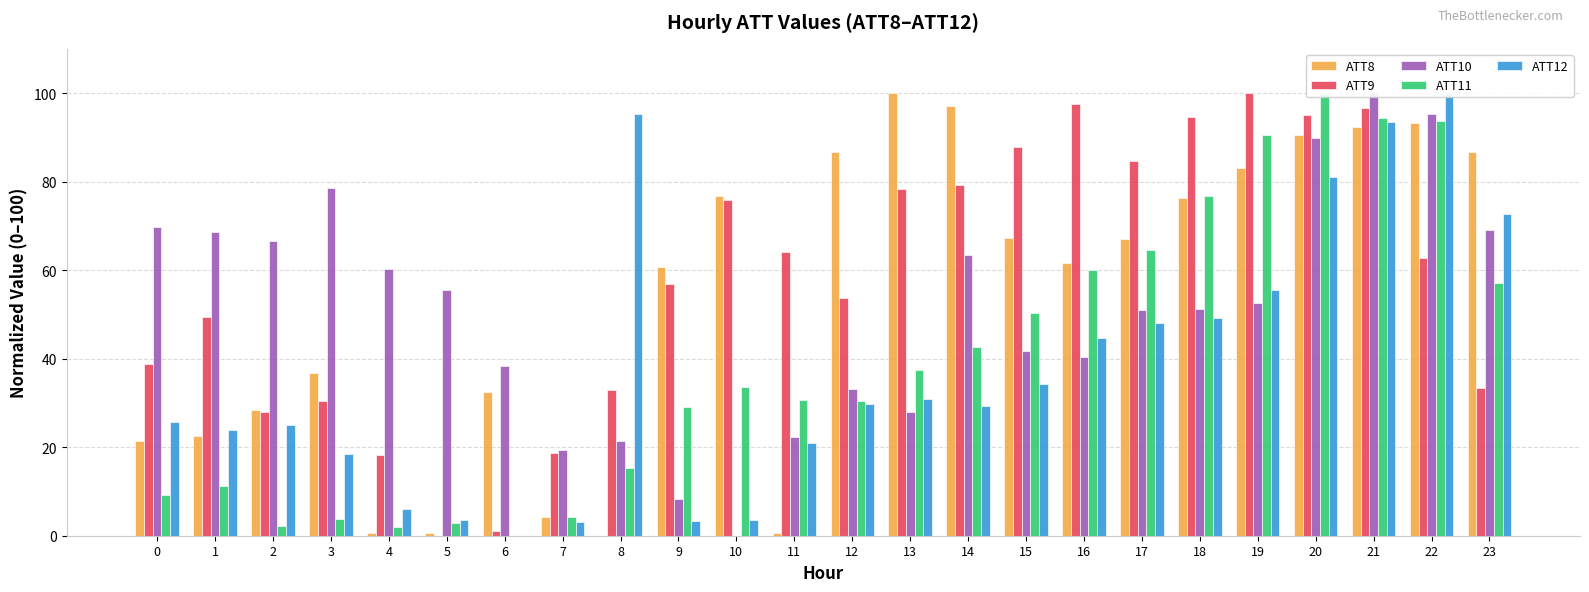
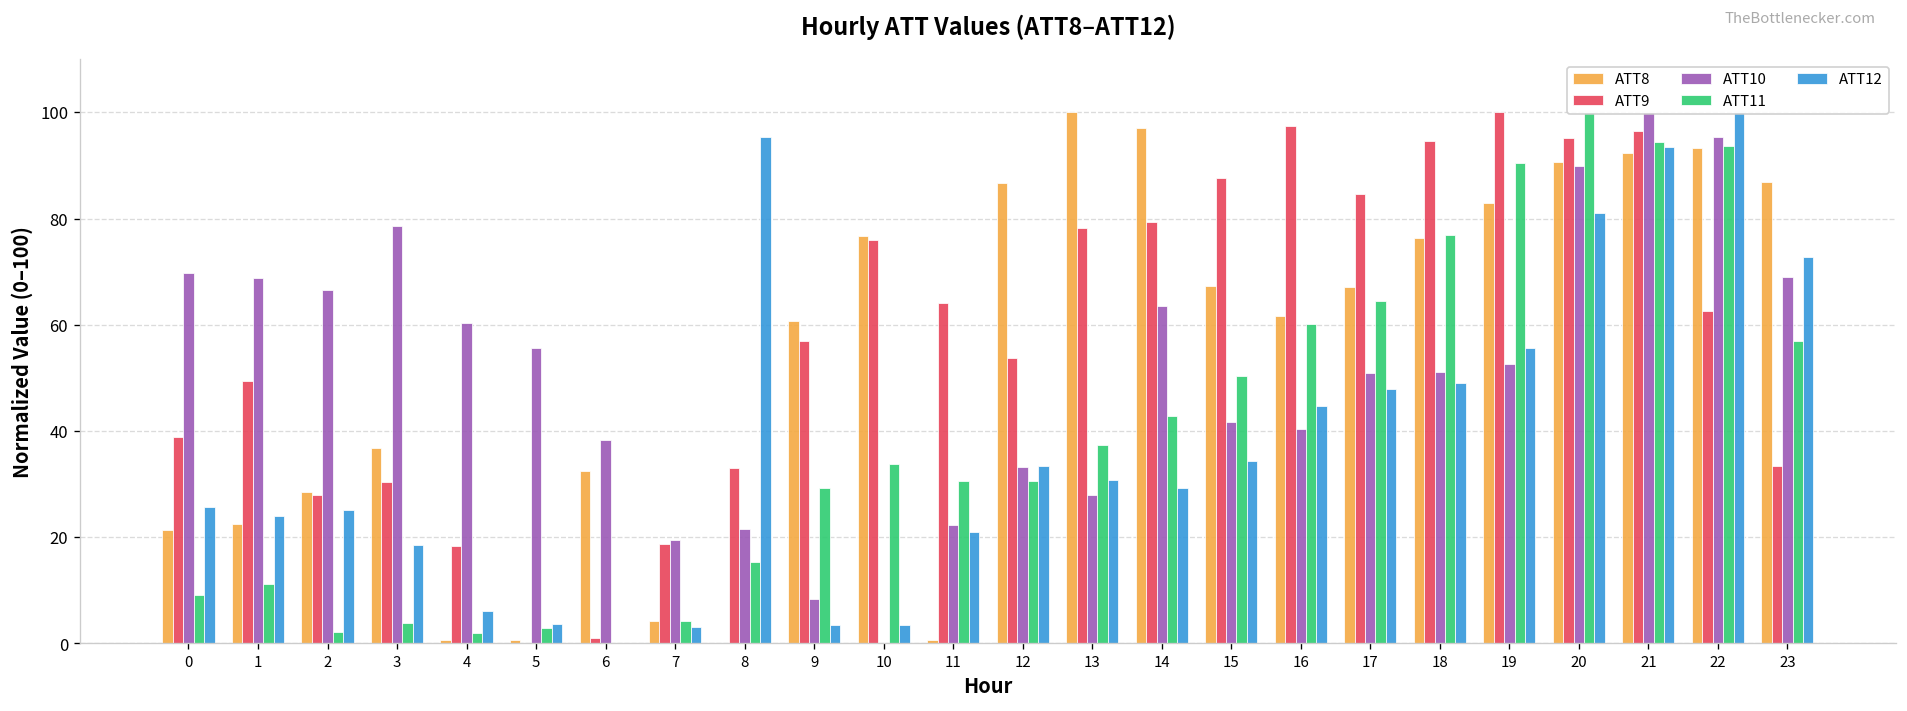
ATT12, 12: 30 -> 33
